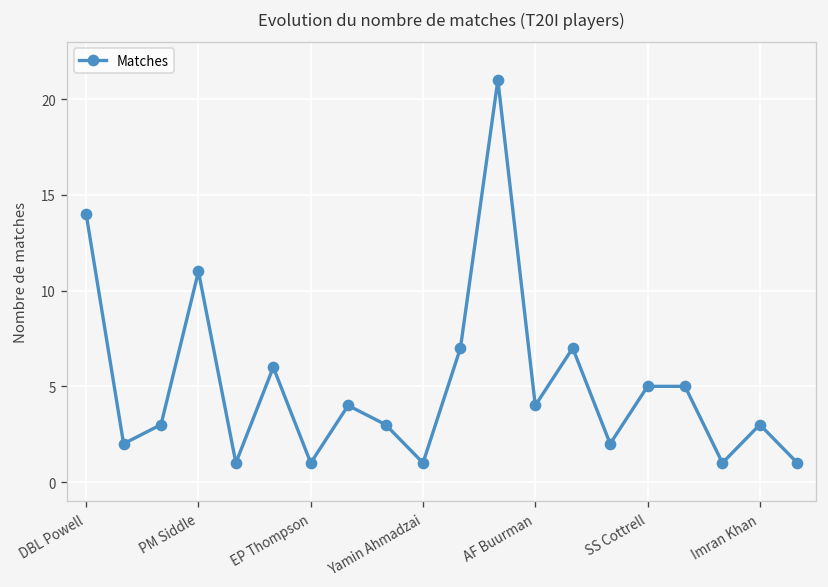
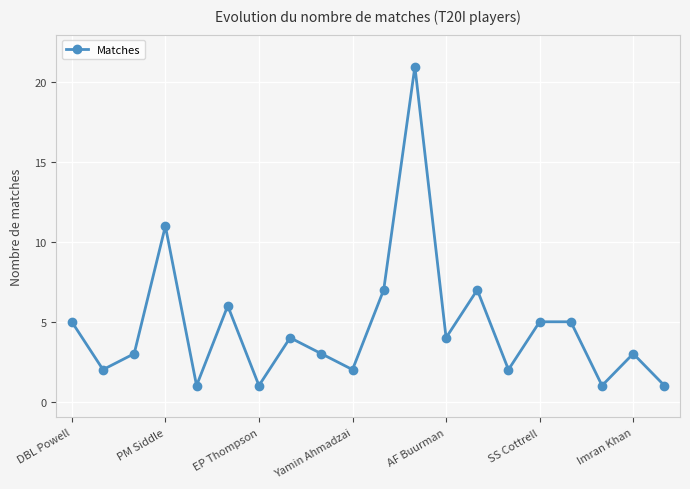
DBL Powell: 14 -> 5
Yamin Ahmadzai: 1 -> 2
